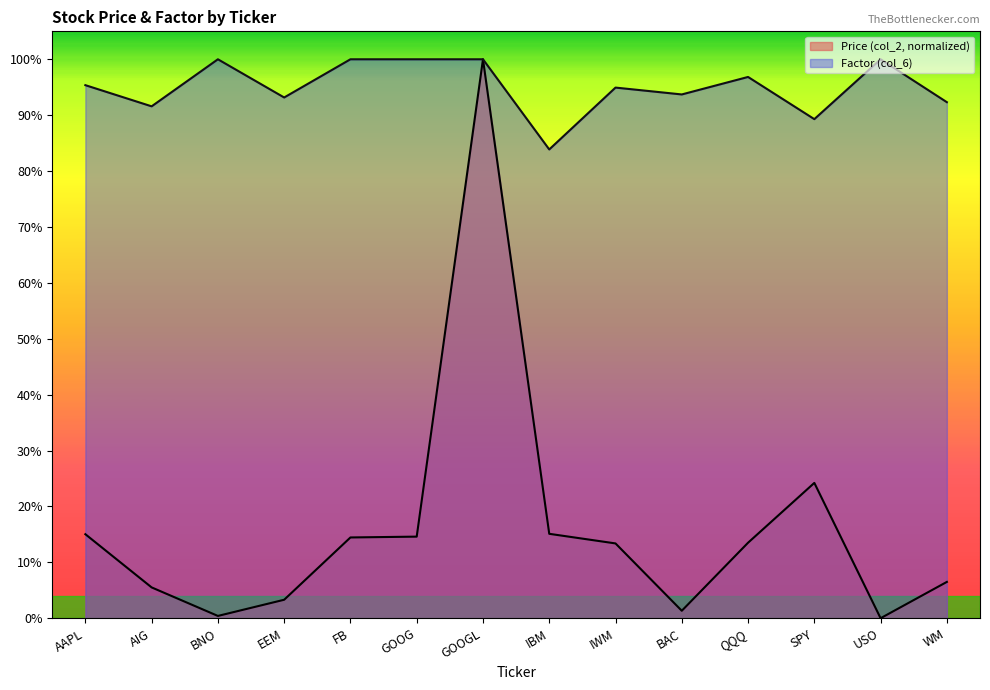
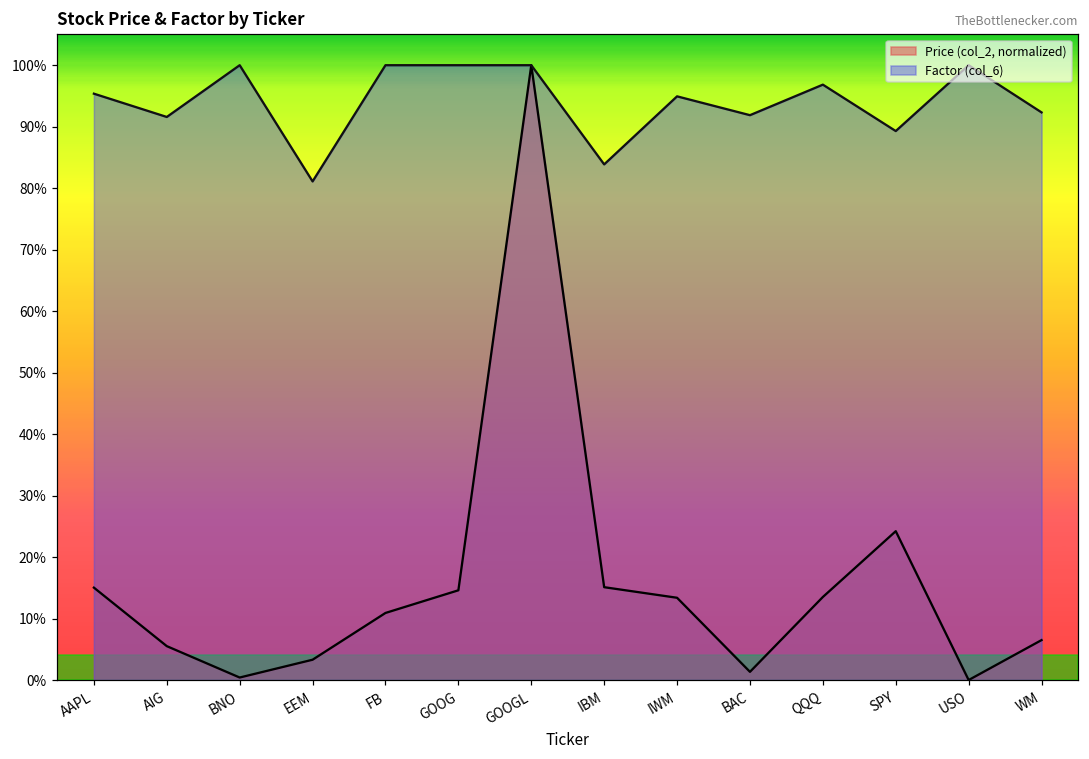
Factor (col_6), EEM: 93% -> 81%
Price (col_2, normalized), FB: 14% -> 11%
Factor (col_6), BAC: 94% -> 92%
